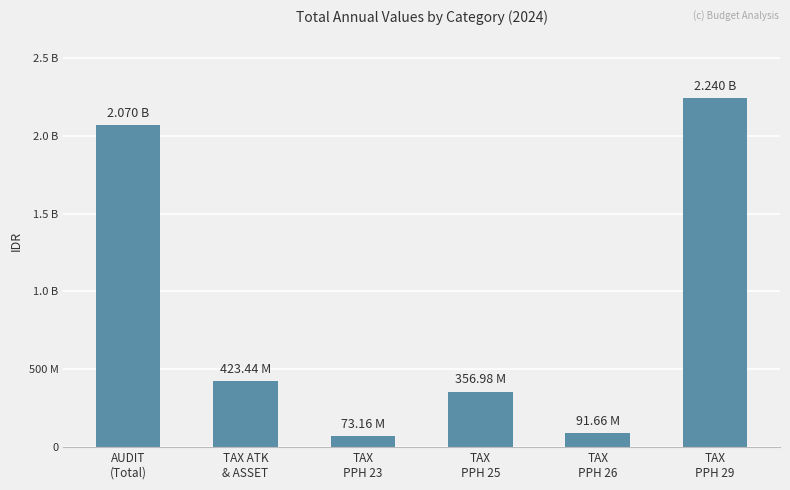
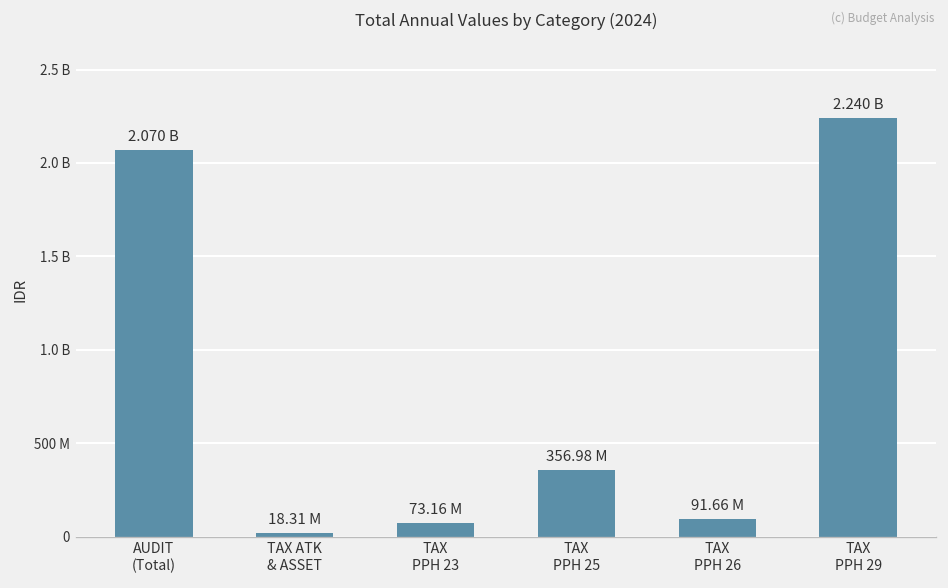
TAX ATK & ASSET: 423.44 -> 18.31
